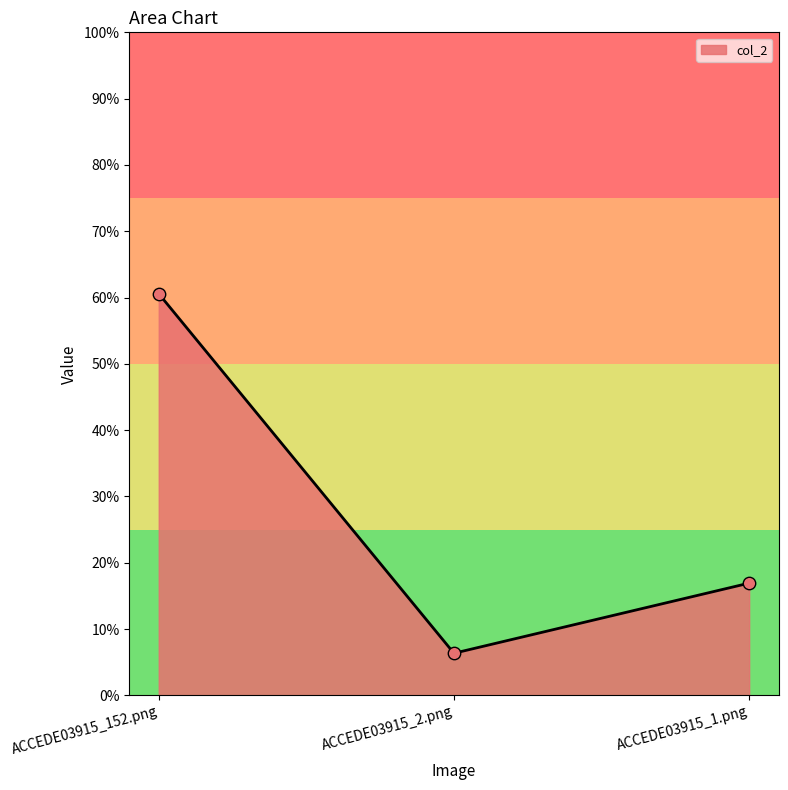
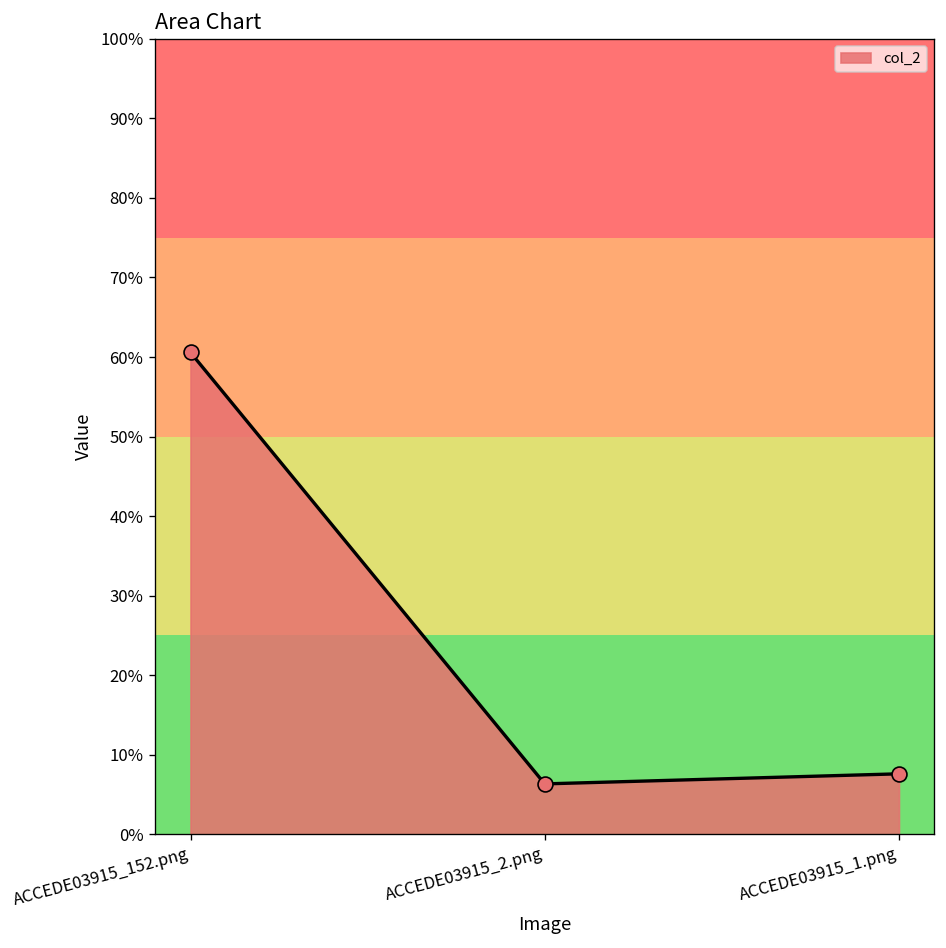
ACCEDE03915_1.png: 17% -> 8%
